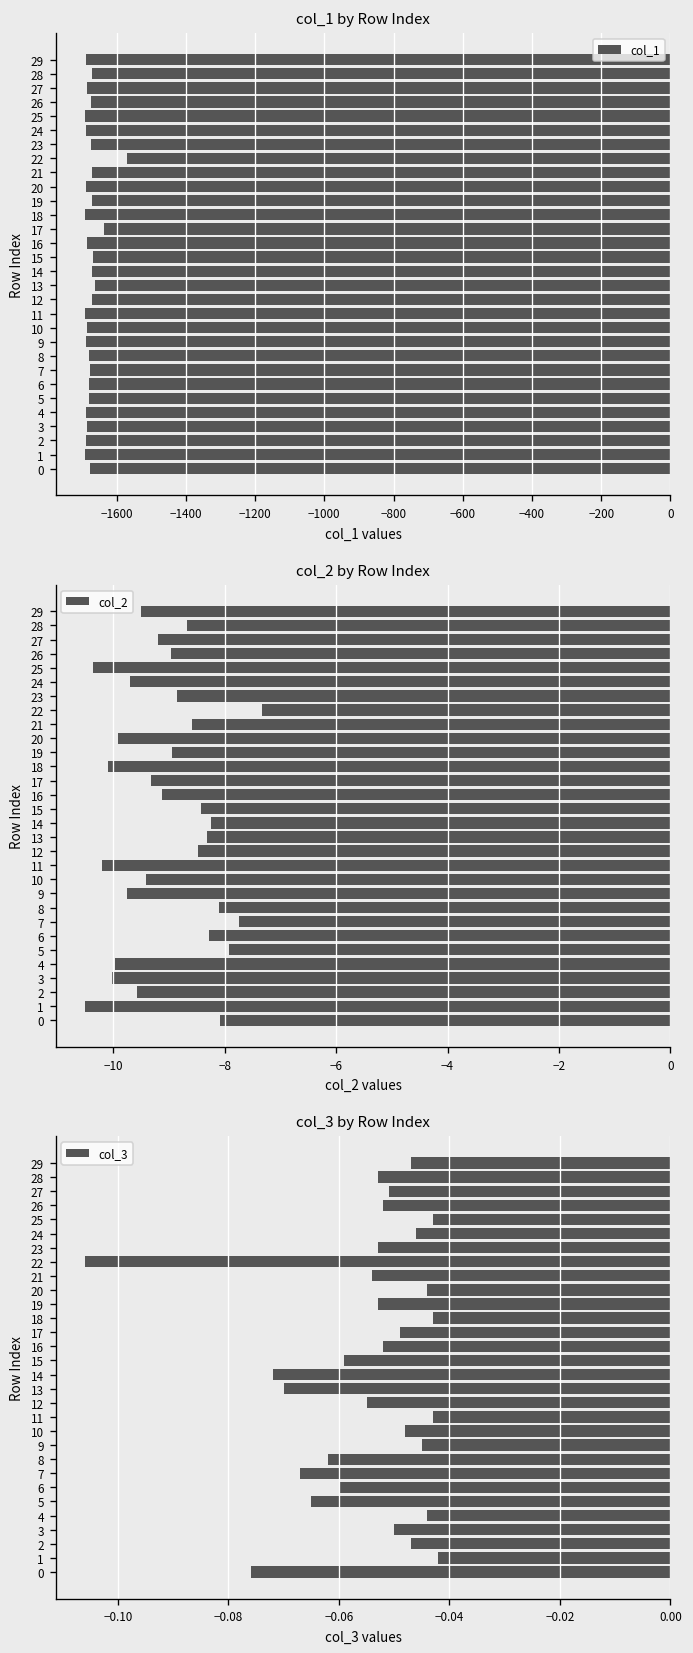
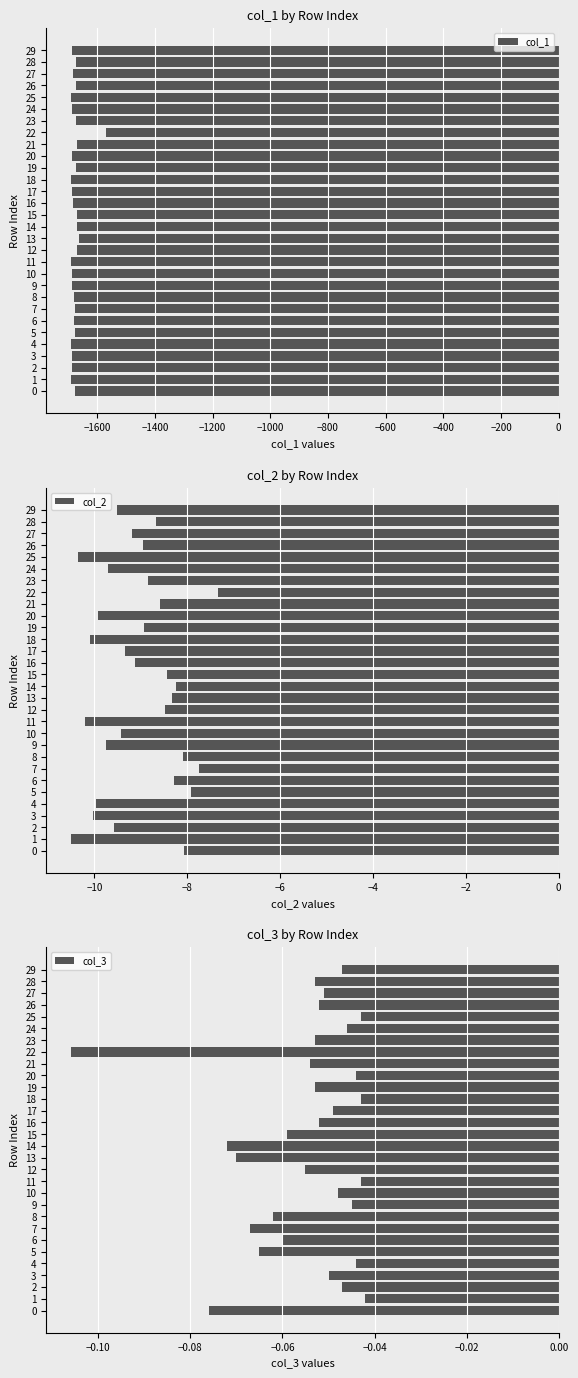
col_1 by Row Index, 17: -1640 -> -1690
